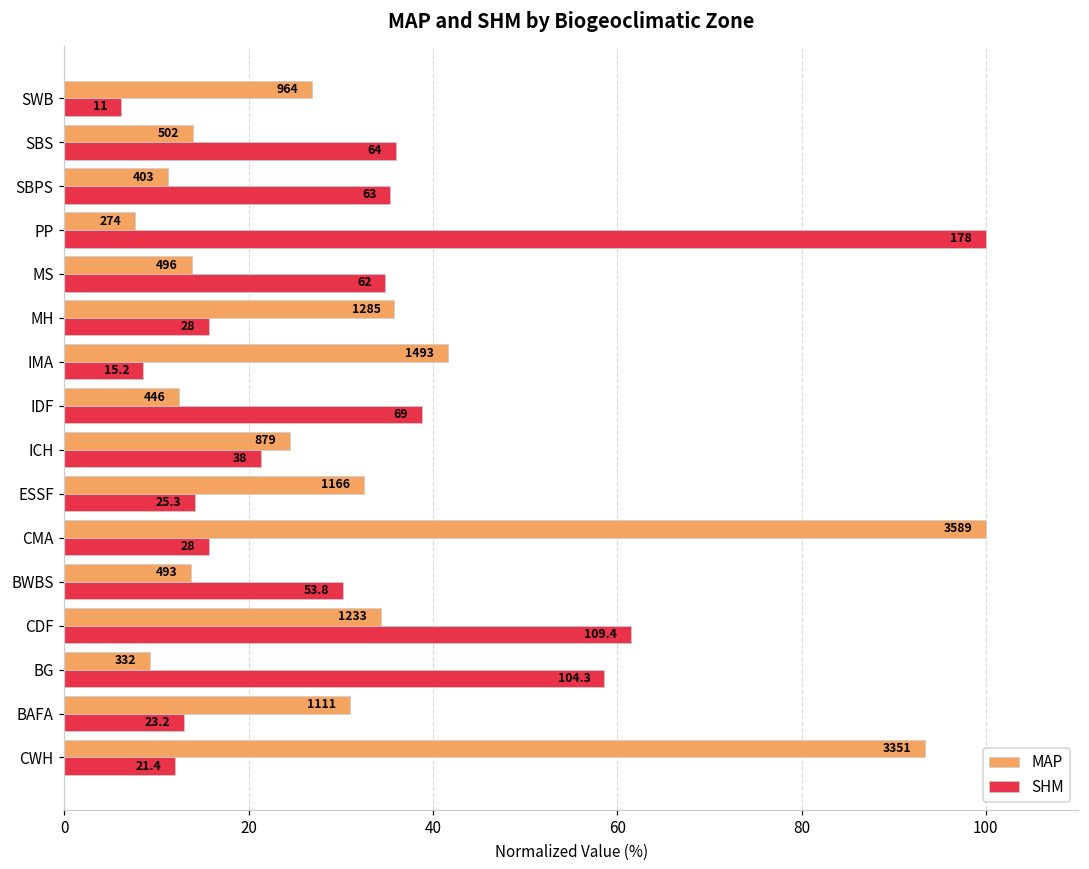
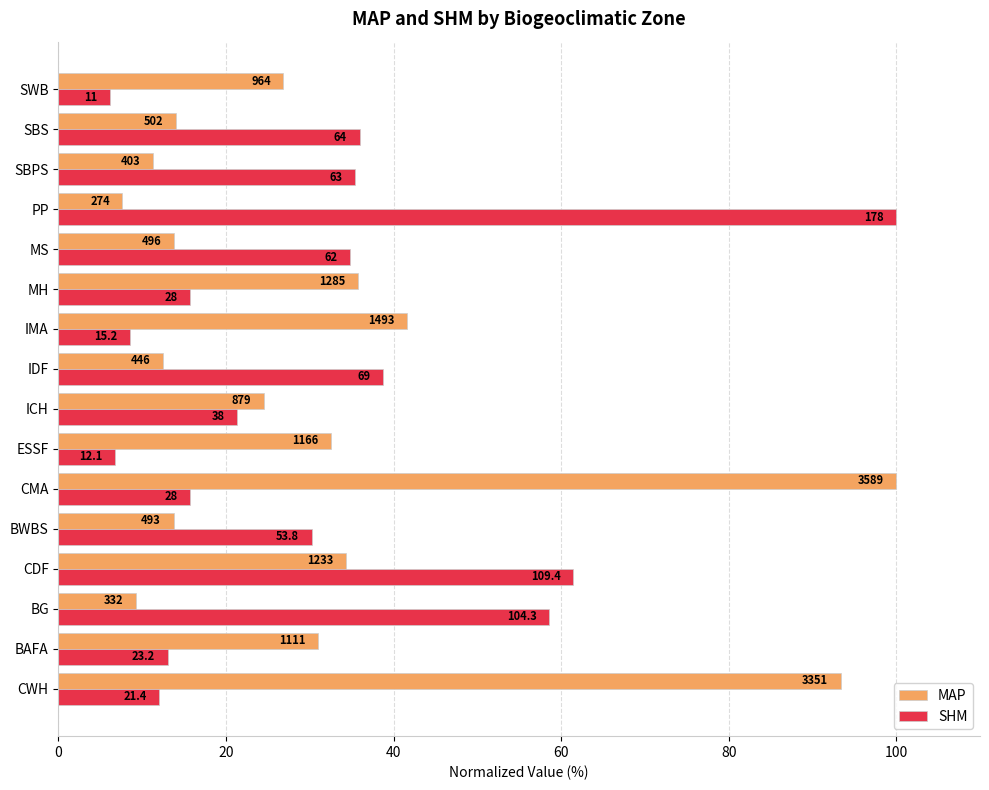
SHM, ESSF: 25.3 -> 12.1
